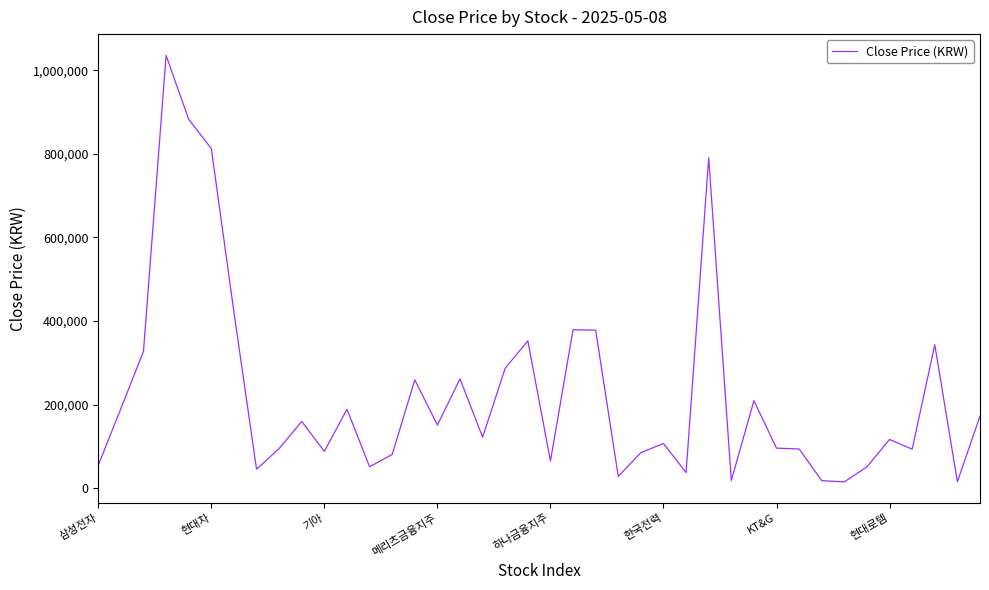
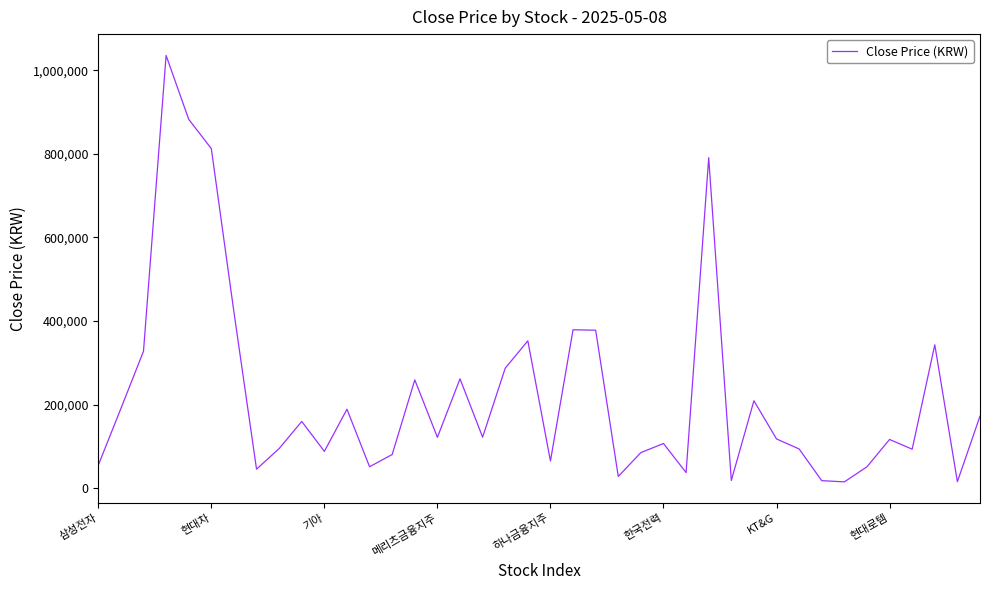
메리츠금융지주: 150,000 -> 120,000
KT&G: 100,000 -> 120,000
